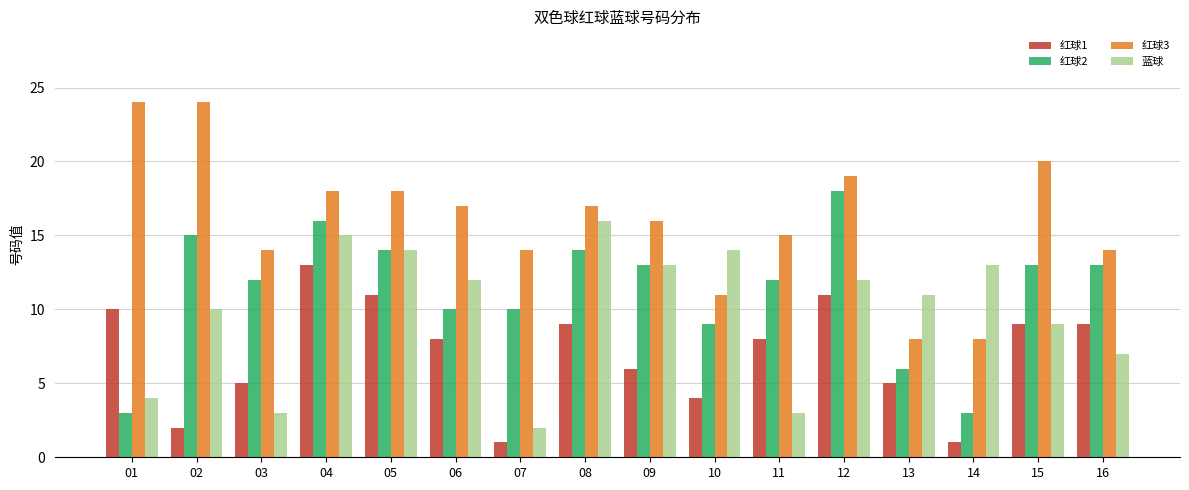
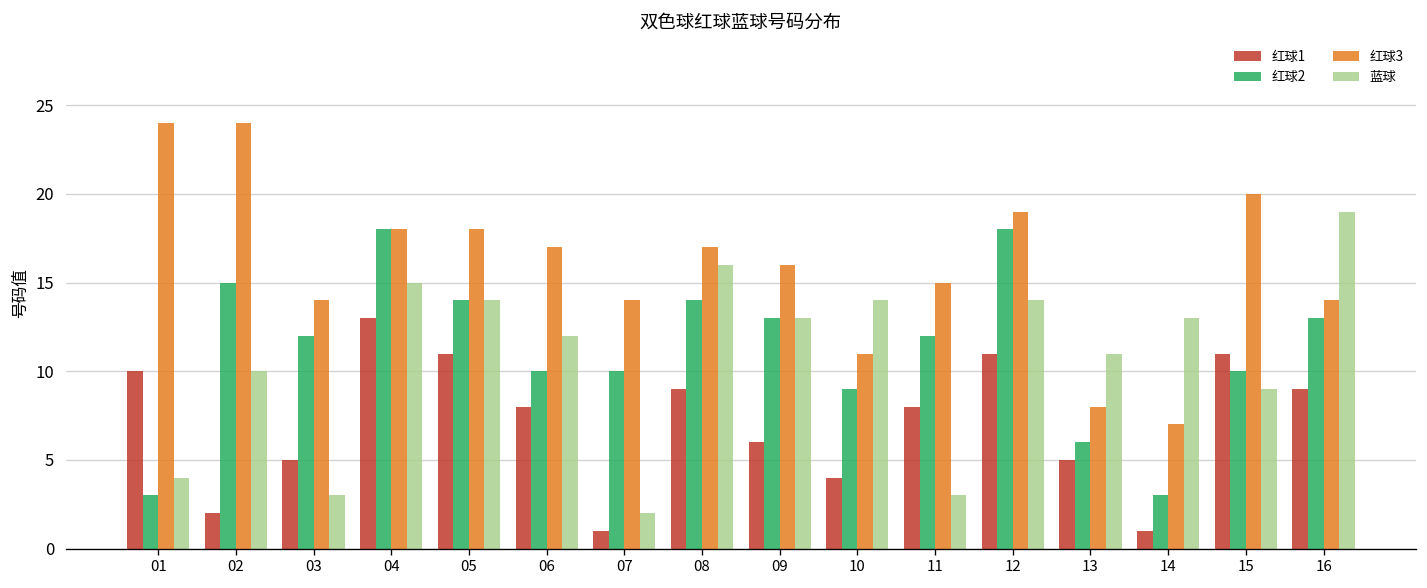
红球2, 04: 16 -> 18
蓝球, 12: 12 -> 14
红球3, 14: 8 -> 7
红球1, 15: 9 -> 11
红球2, 15: 13 -> 10
蓝球, 16: 7 -> 19
